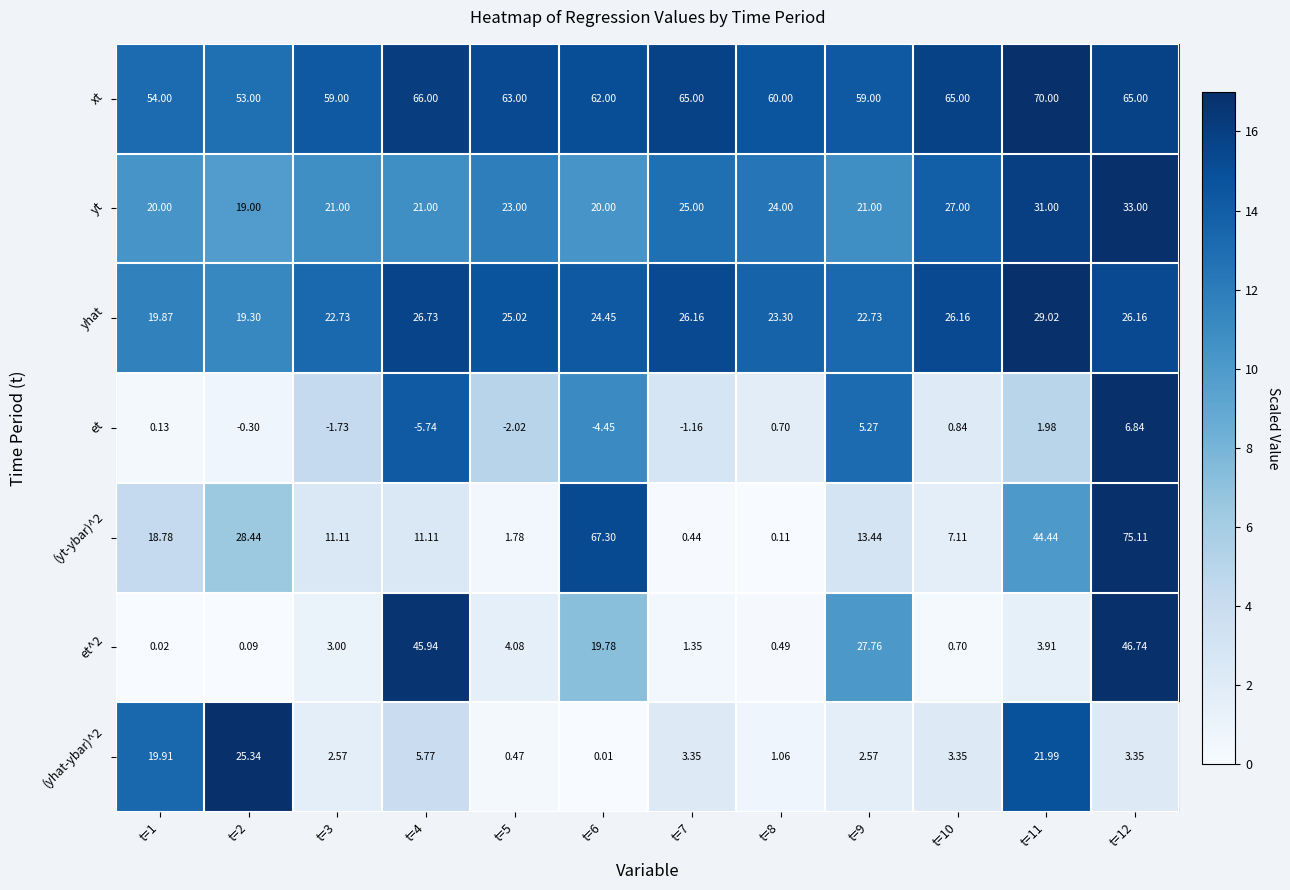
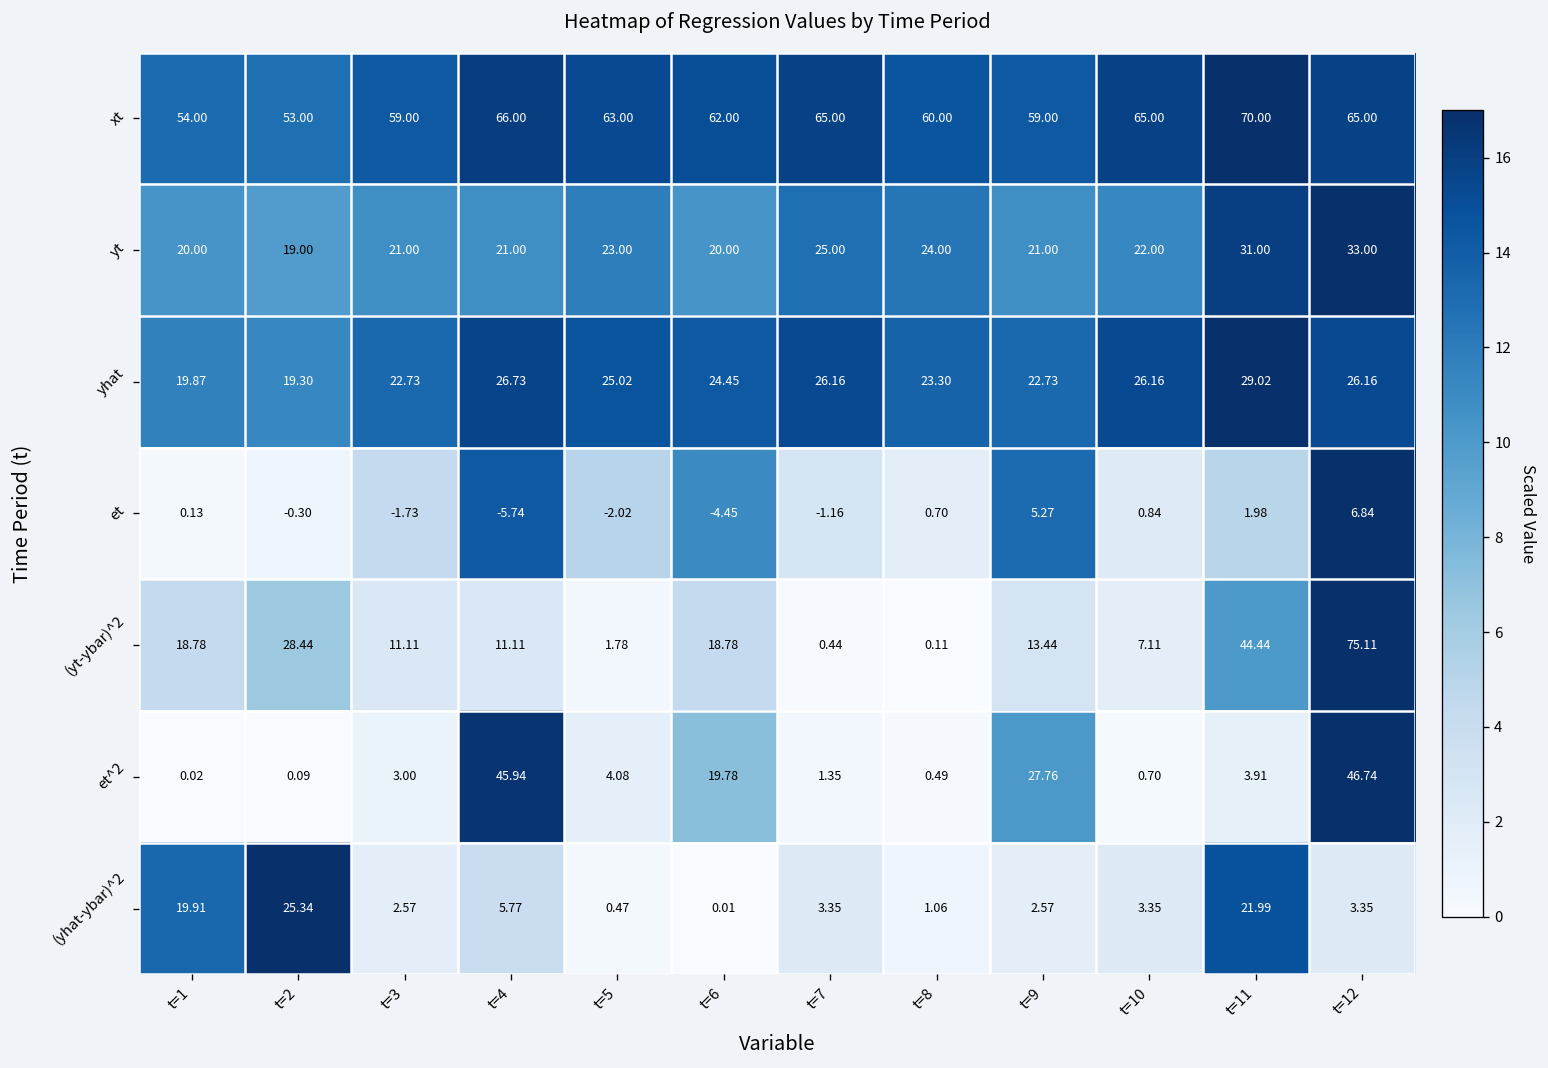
yt, t=10: 27.00 -> 22.00
(yt-ybar)^2, t=6: 67.30 -> 18.78
